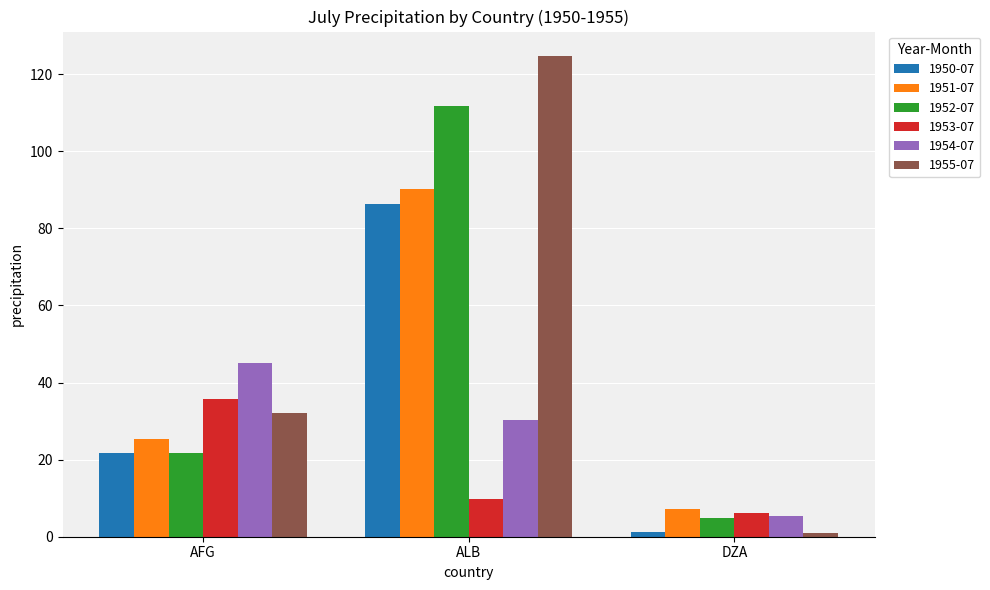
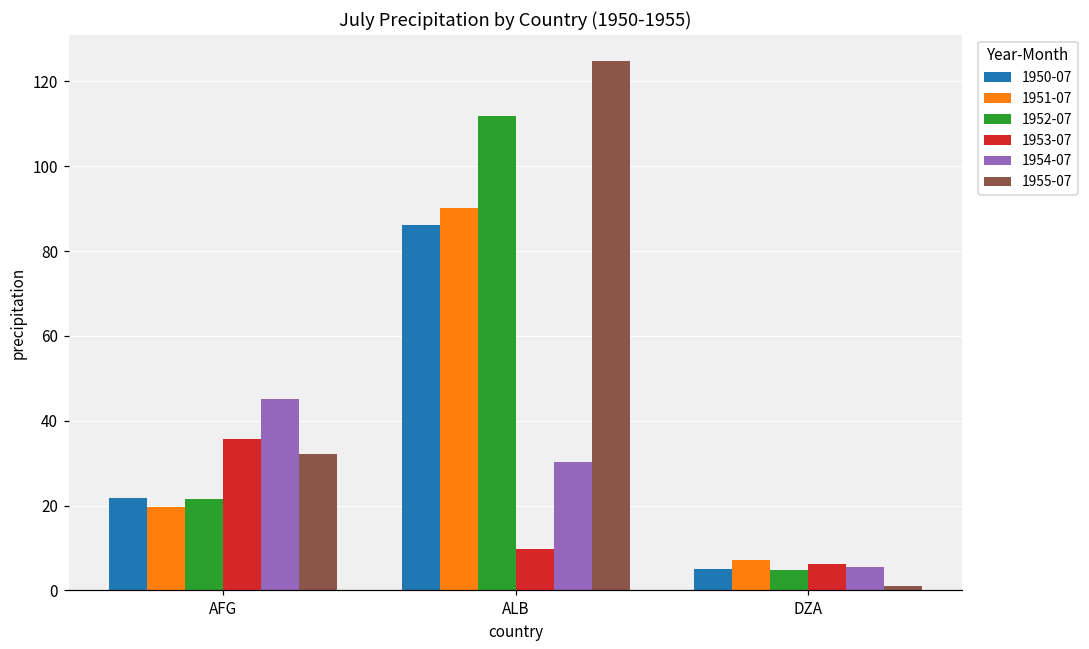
1951-07, AFG: 25 -> 20
1950-07, DZA: 1 -> 5
